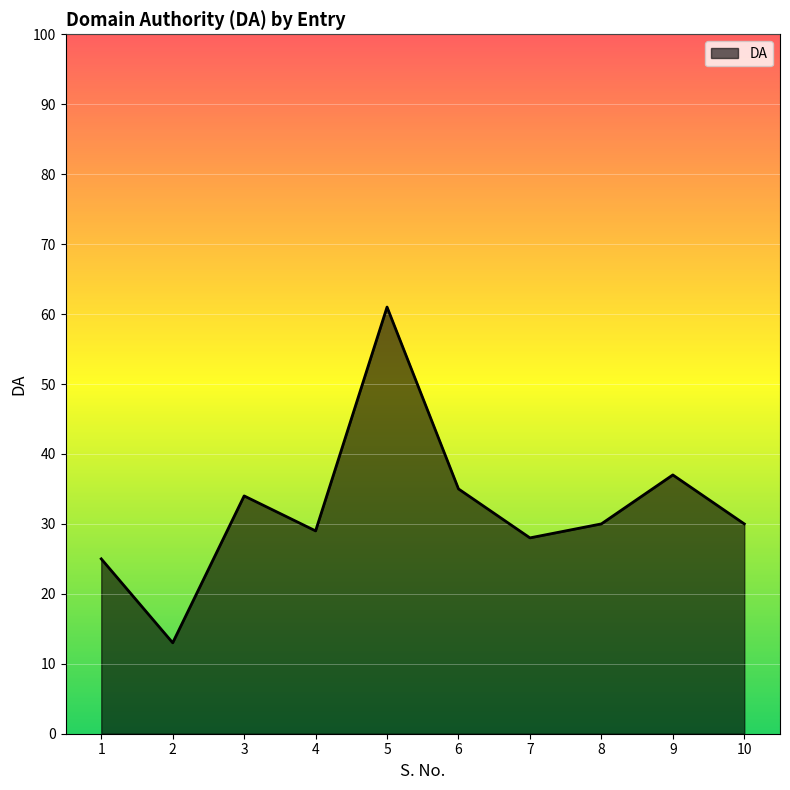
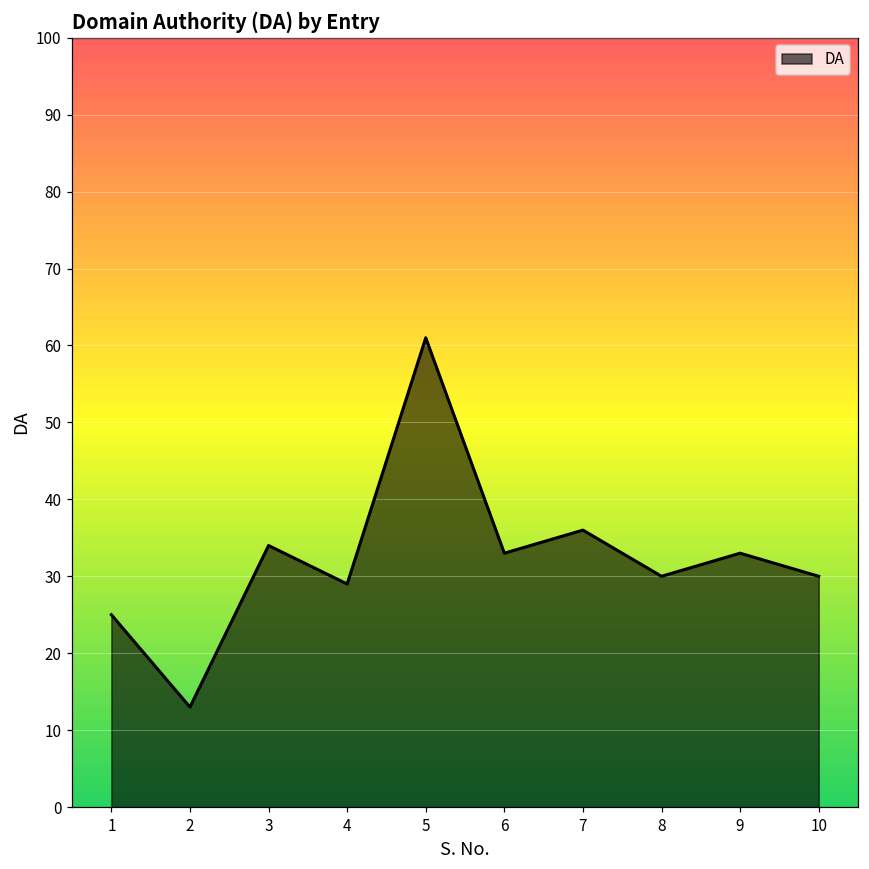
6: 35 -> 33
7: 28 -> 36
9: 37 -> 33
